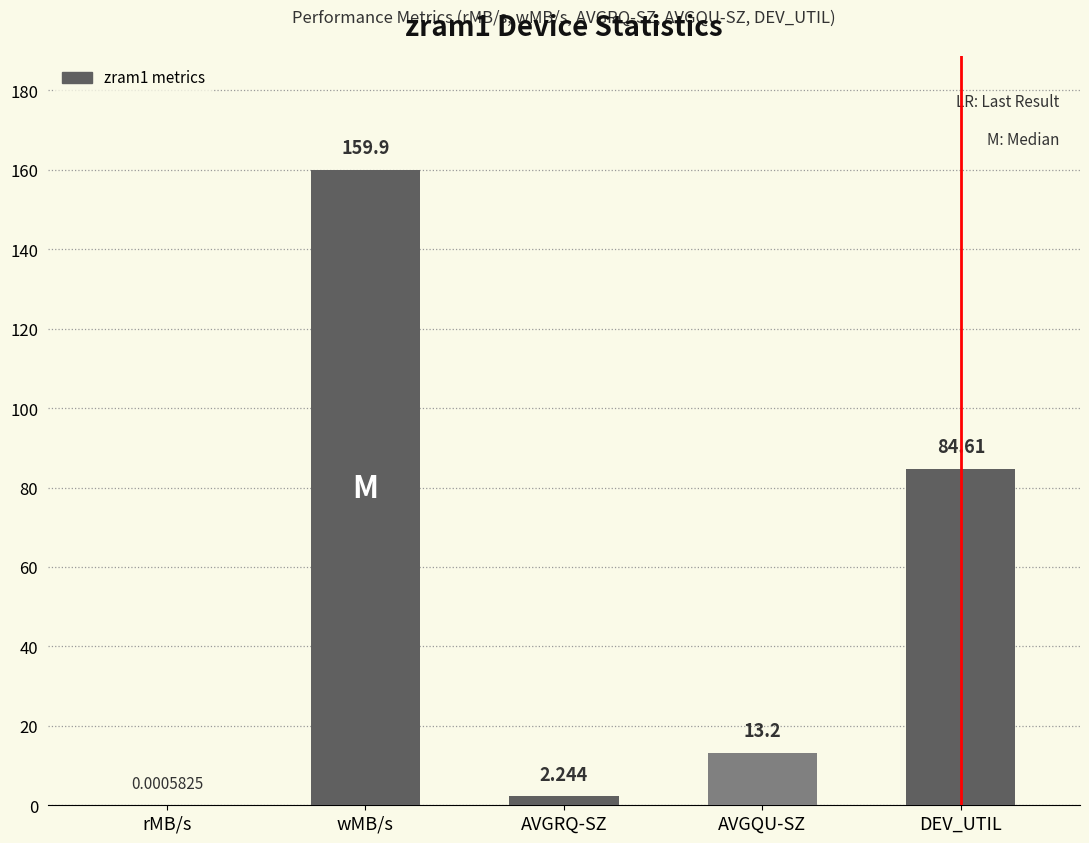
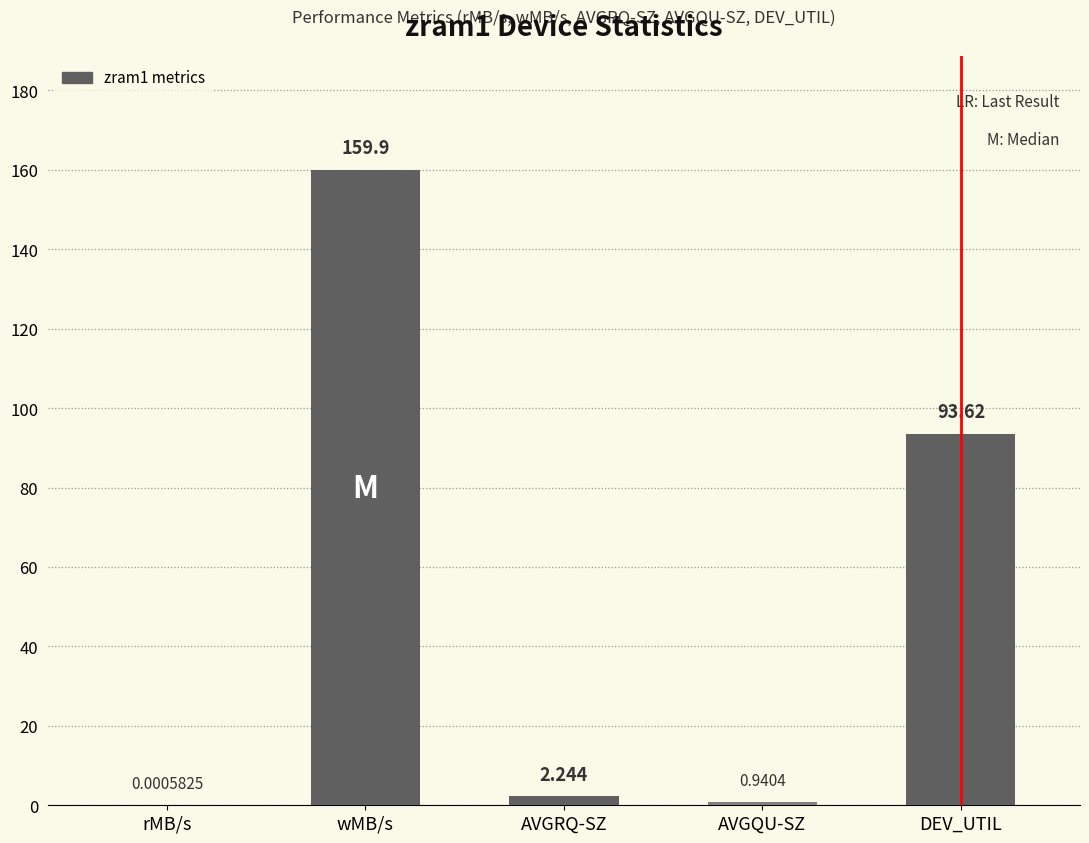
AVGQU-SZ: 13.2 -> 0.9404
DEV_UTIL: 84.61 -> 93.62
